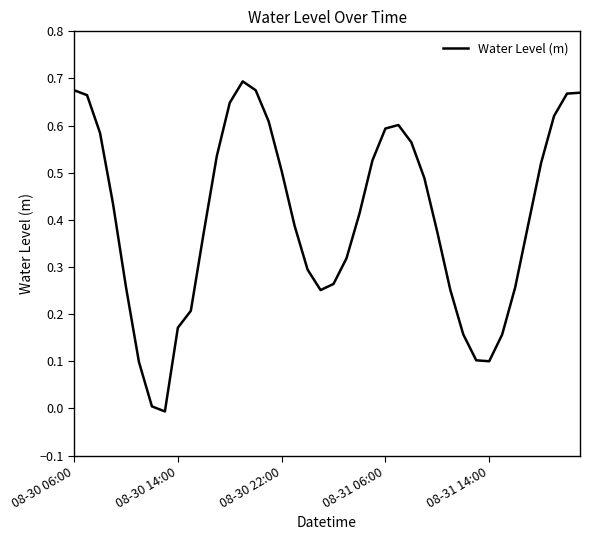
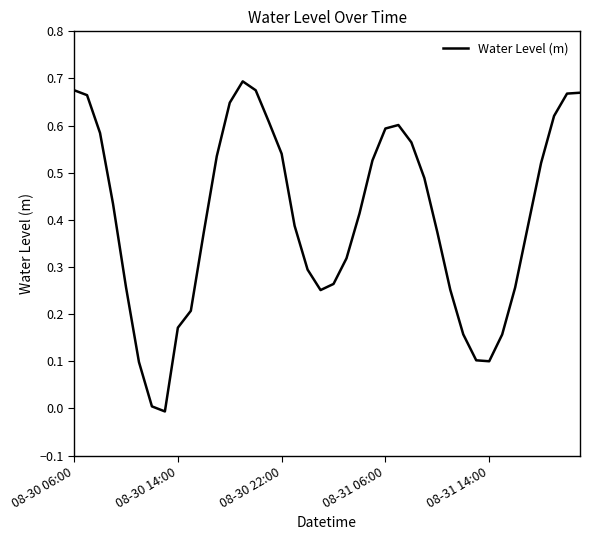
08-30 22:00: 0.50 -> 0.54
